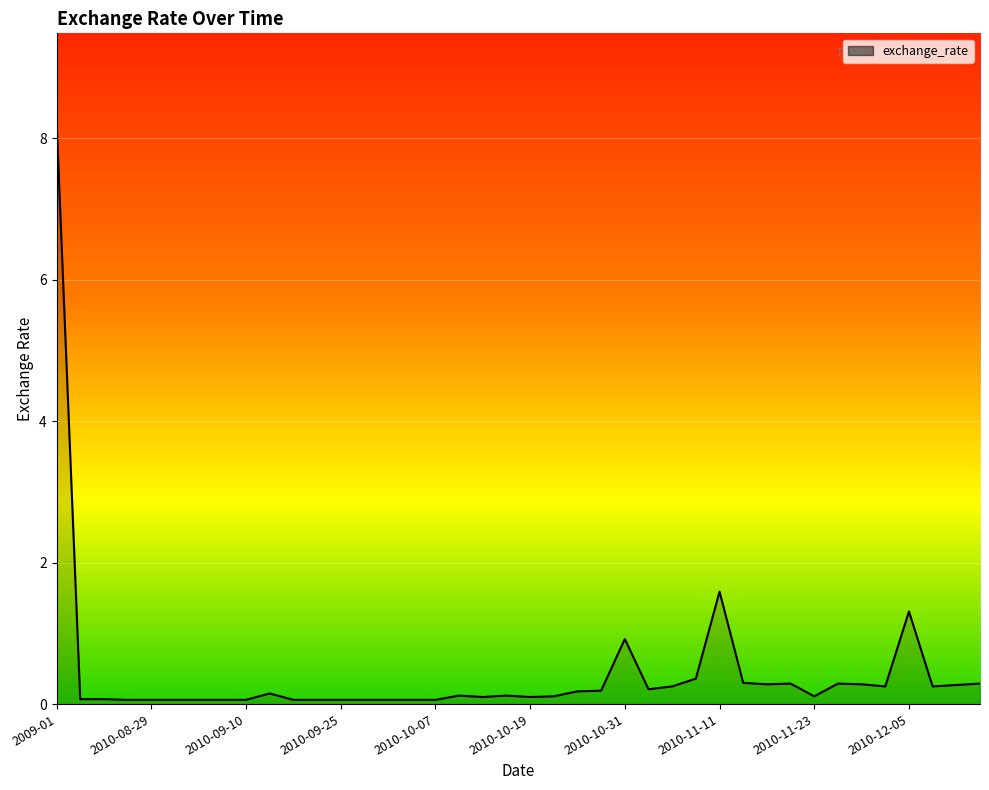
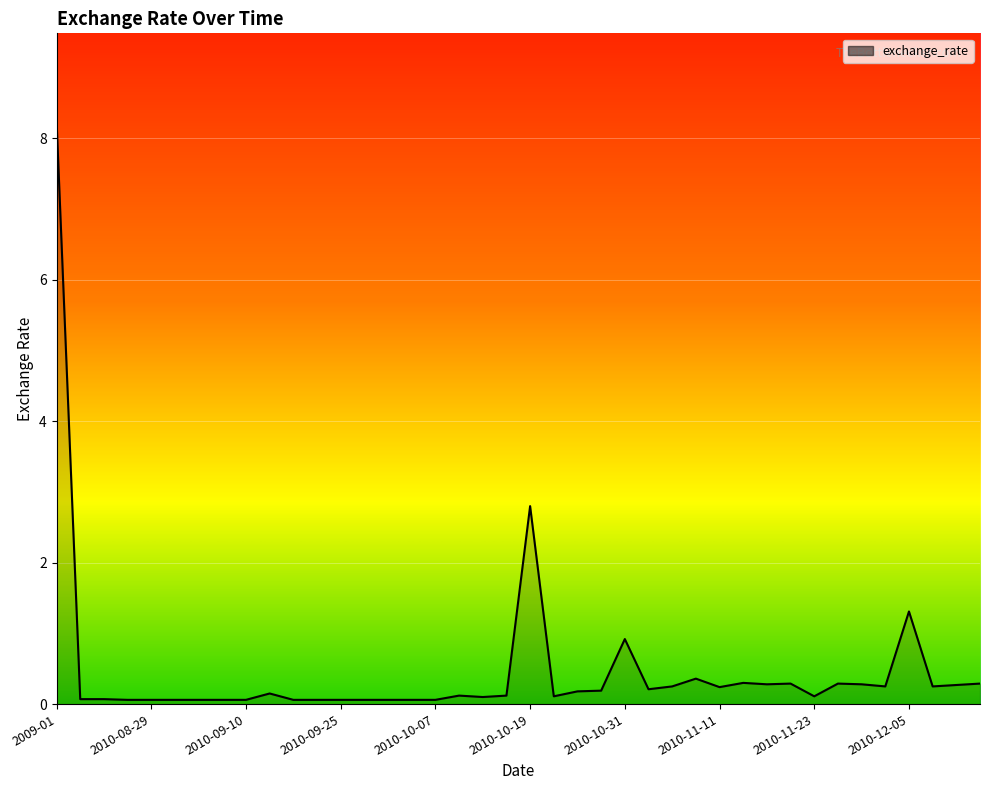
2010-10-19: 0.1 -> 2.8
2010-11-11: 1.6 -> 0.2
